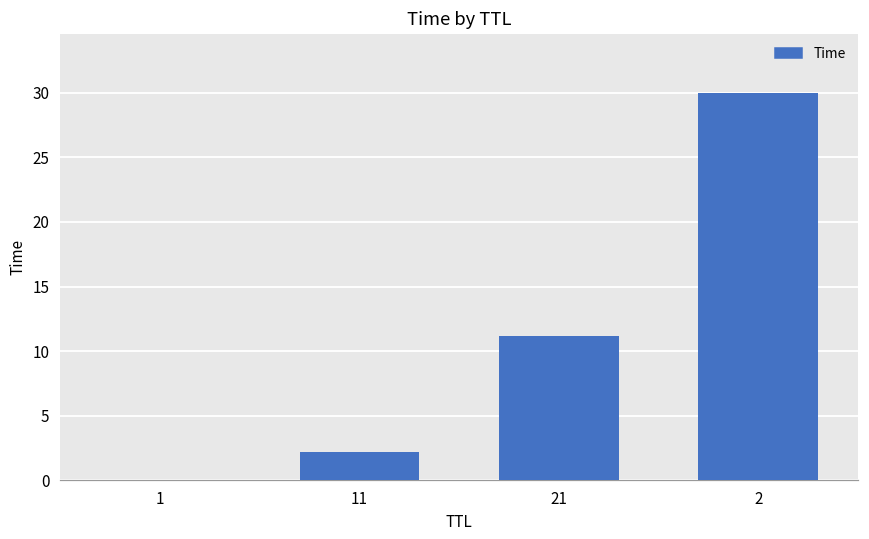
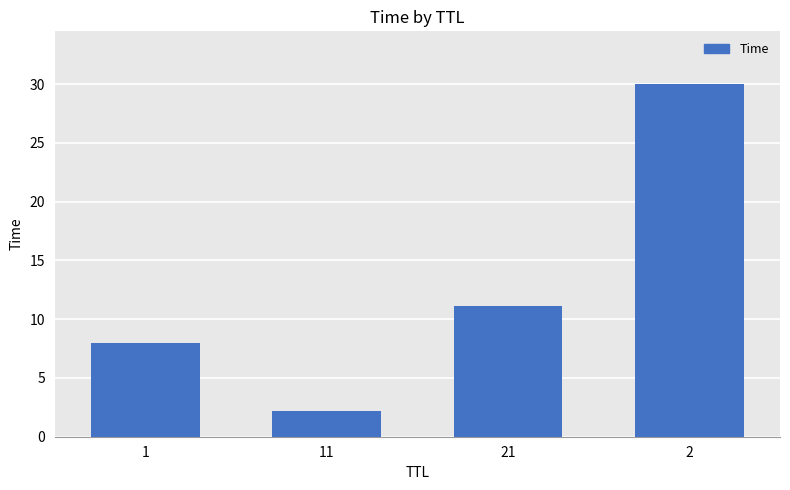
1: 0.0 -> 8.0
